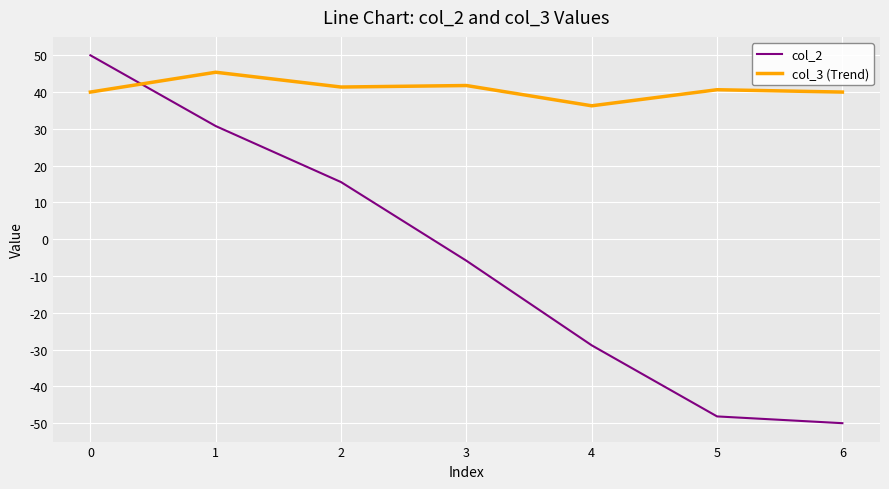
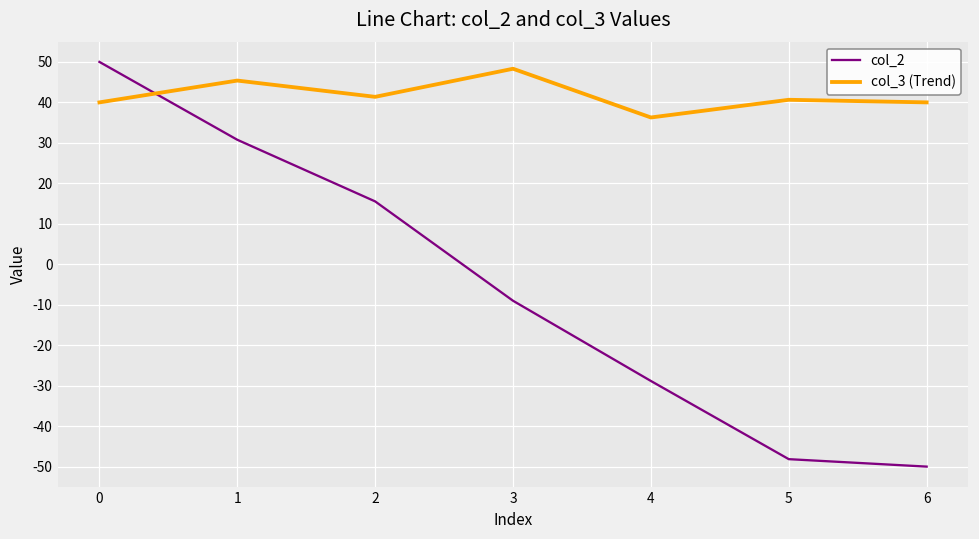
col_2, 3: -6 -> -9
col_3 (Trend), 3: 42 -> 48
